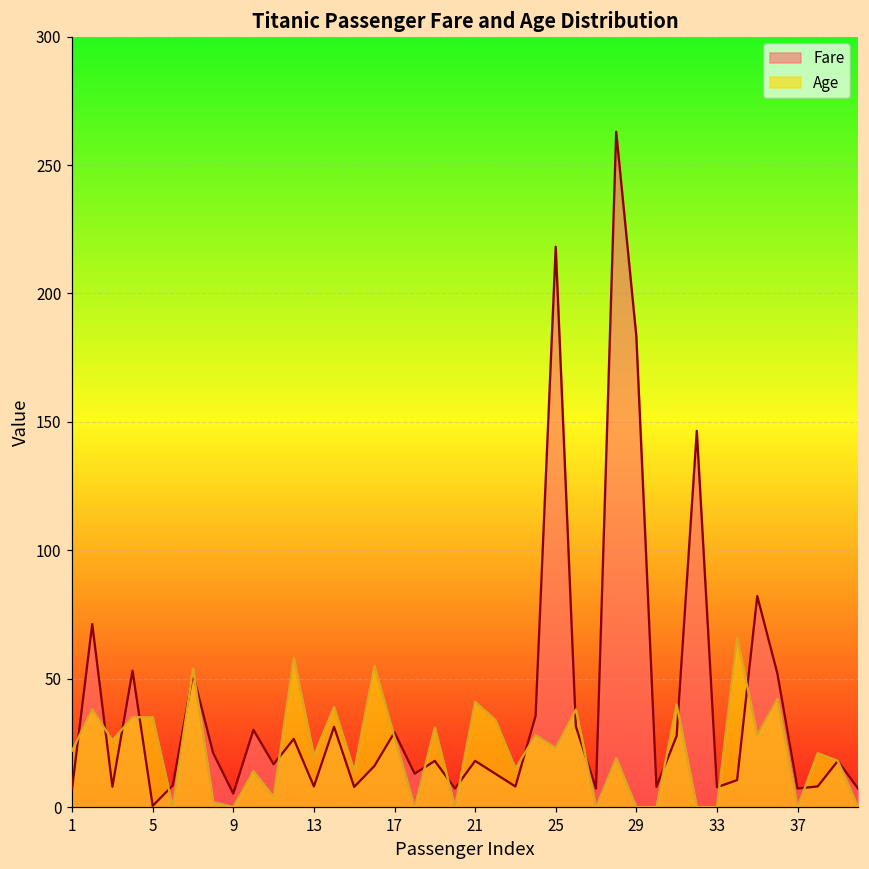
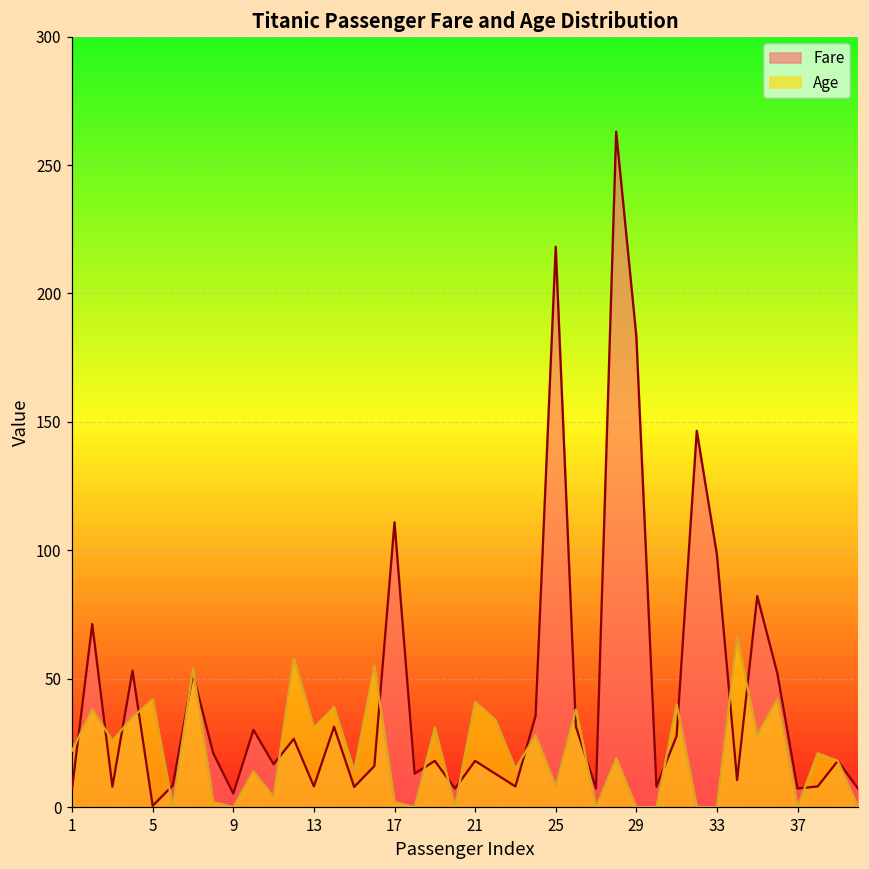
Age, 5: 35 -> 42
Age, 13: 20 -> 31
Fare, 17: 29 -> 111
Age, 17: 27 -> 2
Age, 25: 23 -> 8
Fare, 33: 8 -> 98
